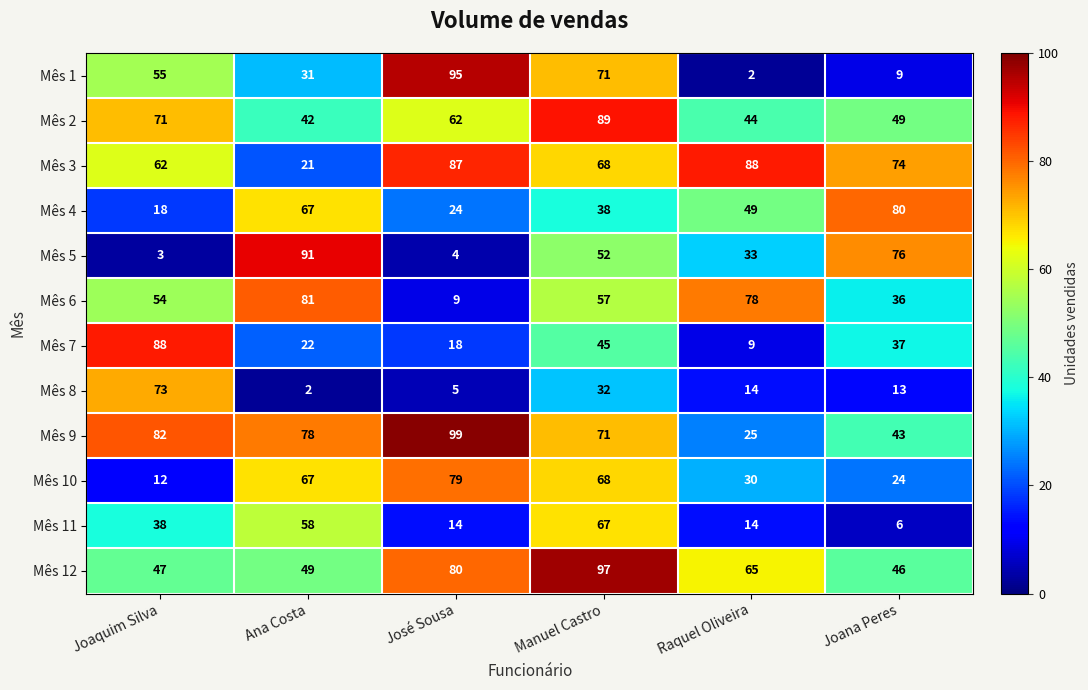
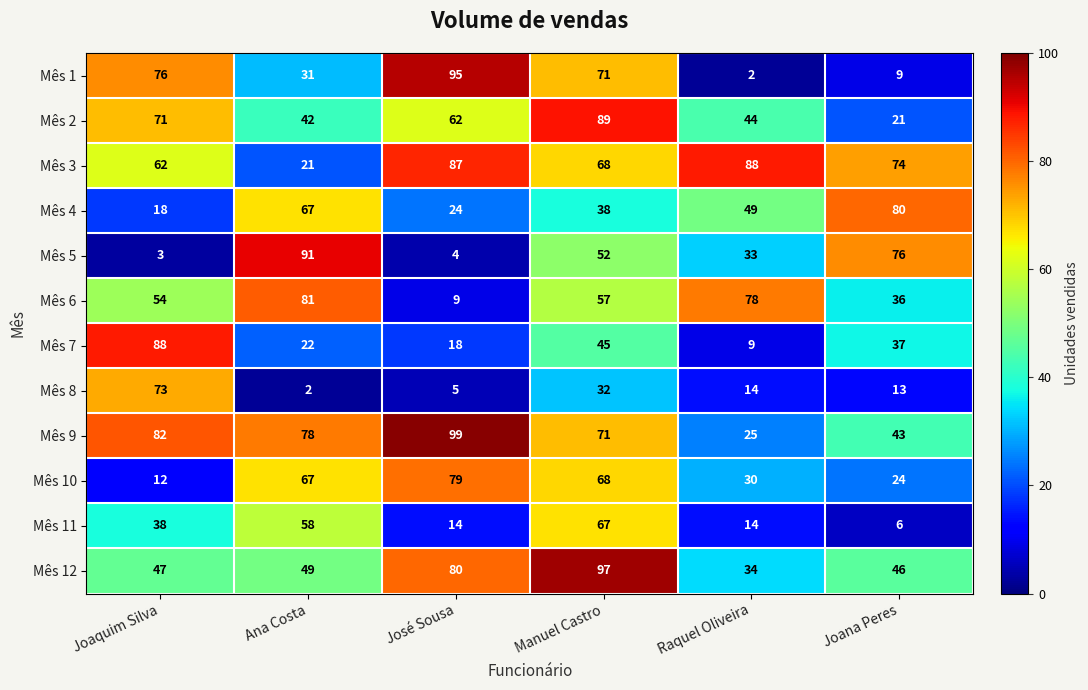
Mês 1, Joaquim Silva: 55 -> 76
Mês 2, Joana Peres: 49 -> 21
Mês 12, Raquel Oliveira: 65 -> 34
